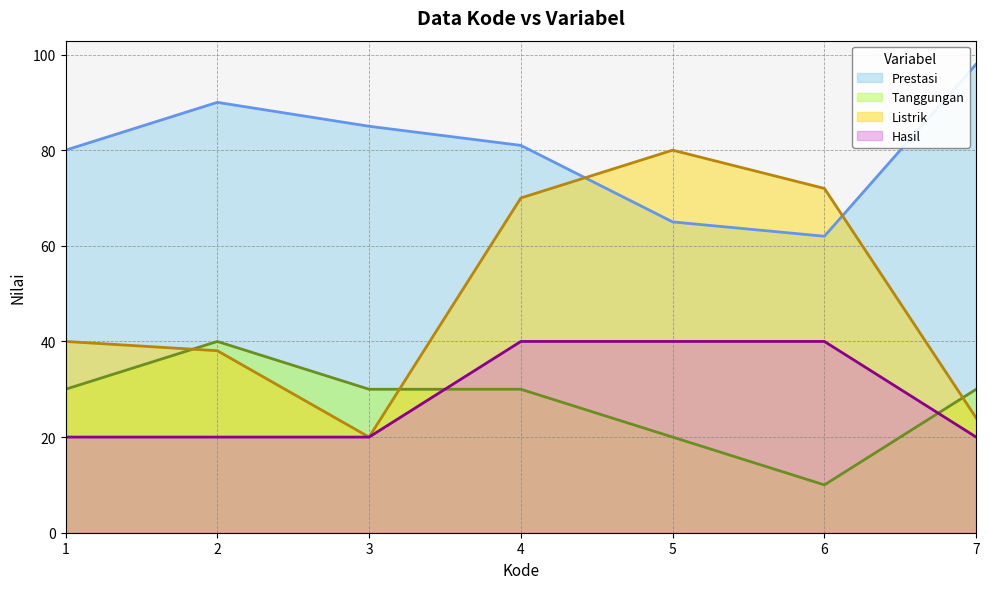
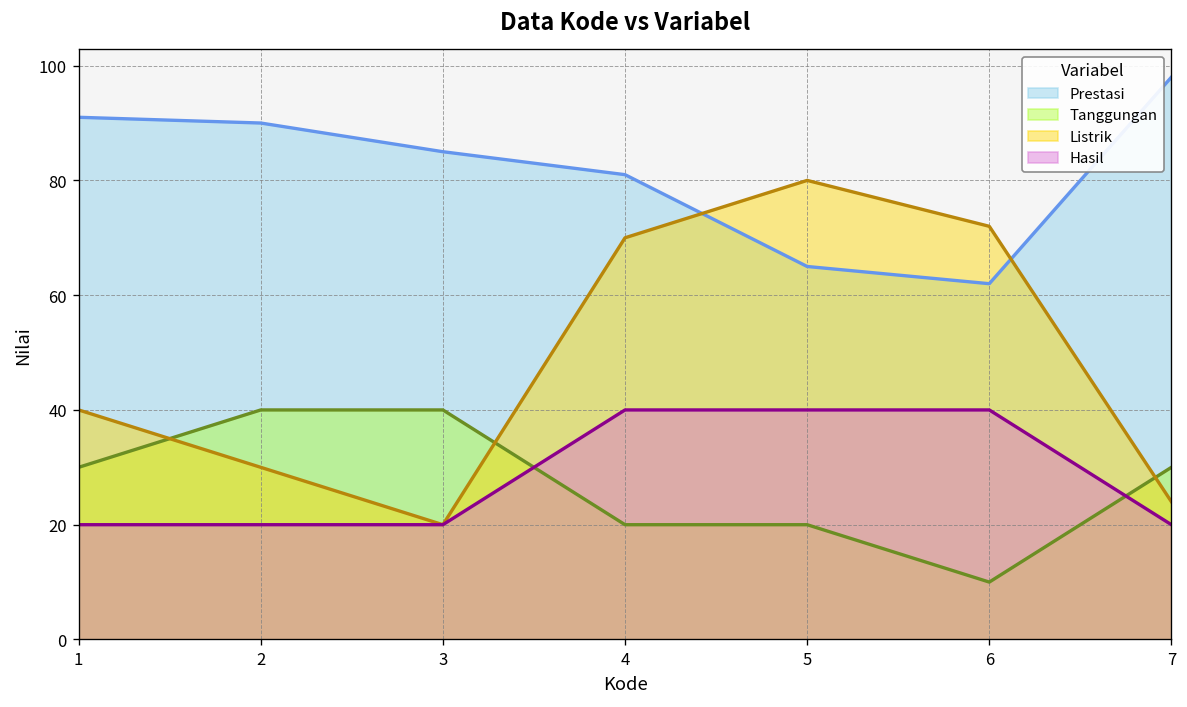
Prestasi, 1: 80 -> 91
Listrik, 2: 38 -> 30
Tanggungan, 3: 30 -> 40
Tanggungan, 4: 30 -> 20
